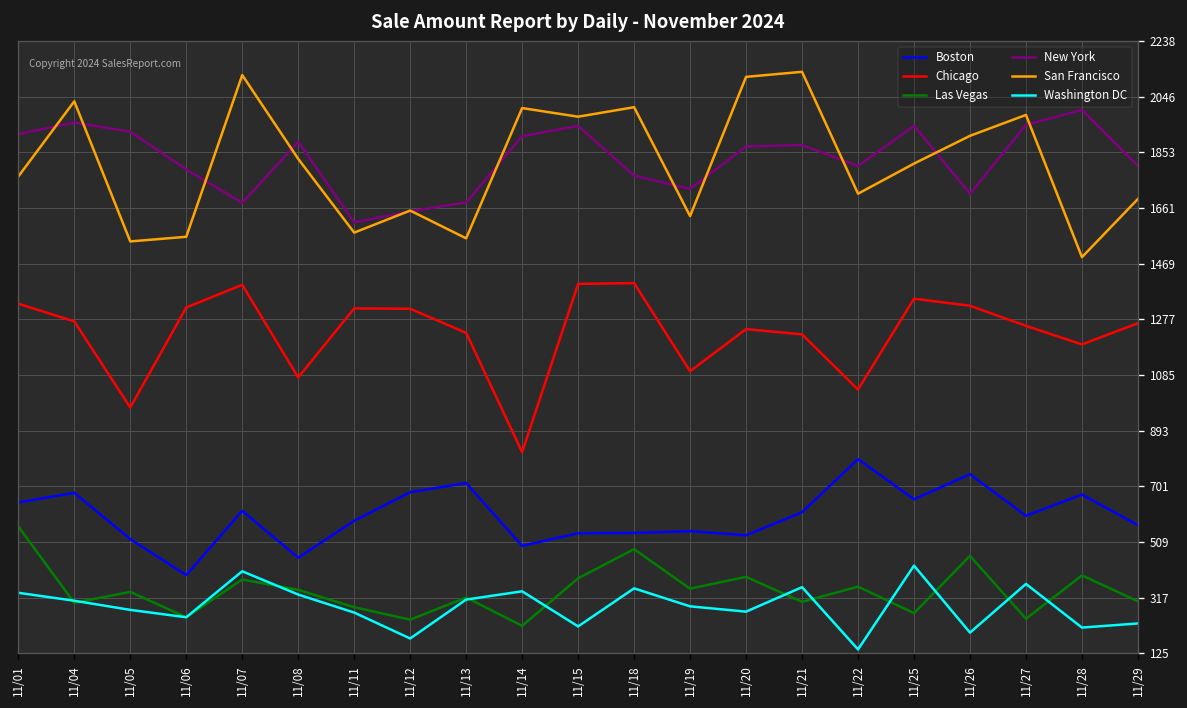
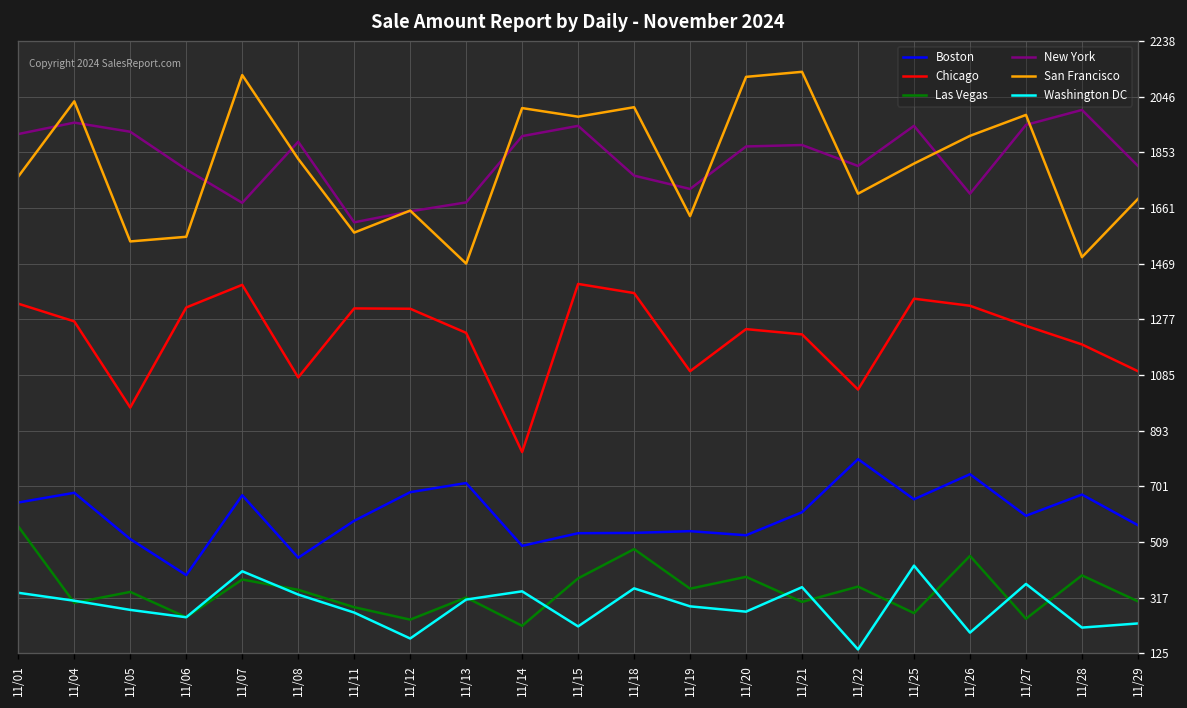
Boston, 11/07: 620 -> 670
San Francisco, 11/13: 1560 -> 1470
Chicago, 11/18: 1400 -> 1370
Chicago, 11/29: 1260 -> 1100
